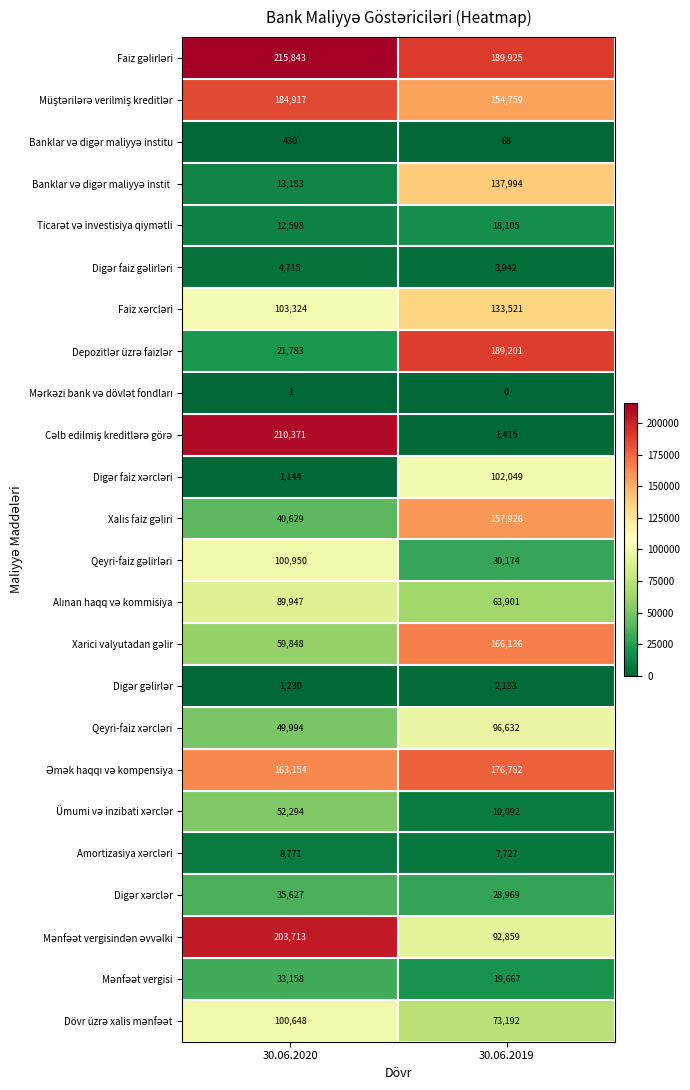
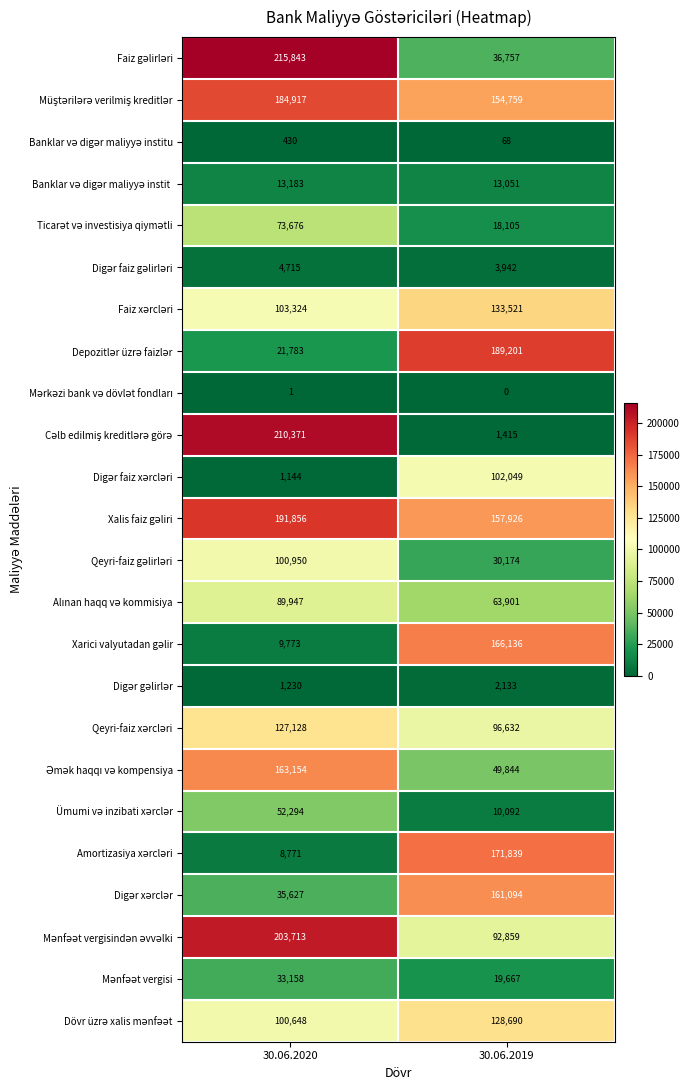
Faiz gəlirləri, 30.06.2019: 189,925 -> 36,757
Banklar və digər maliyyə instit, 30.06.2019: 137,994 -> 13,051
Ticarət və investisiya qiymətli, 30.06.2020: 12,598 -> 73,676
Xalis faiz gəliri, 30.06.2020: 40,629 -> 191,856
Xarici valyutadan gəlir, 30.06.2020: 59,848 -> 9,773
Qeyri-faiz xərcləri, 30.06.2020: 49,994 -> 127,128
Əmək haqqı və kompensiya, 30.06.2019: 176,782 -> 49,844
Amortizasiya xərcləri, 30.06.2019: 7,727 -> 171,839
Digər xərclər, 30.06.2019: 28,969 -> 161,094
Dövr üzrə xalis mənfəət, 30.06.2019: 73,192 -> 128,690
